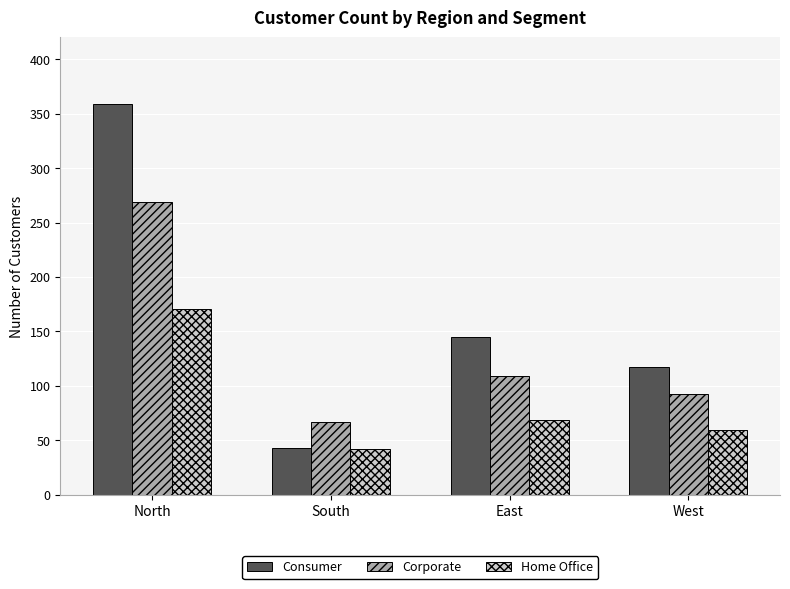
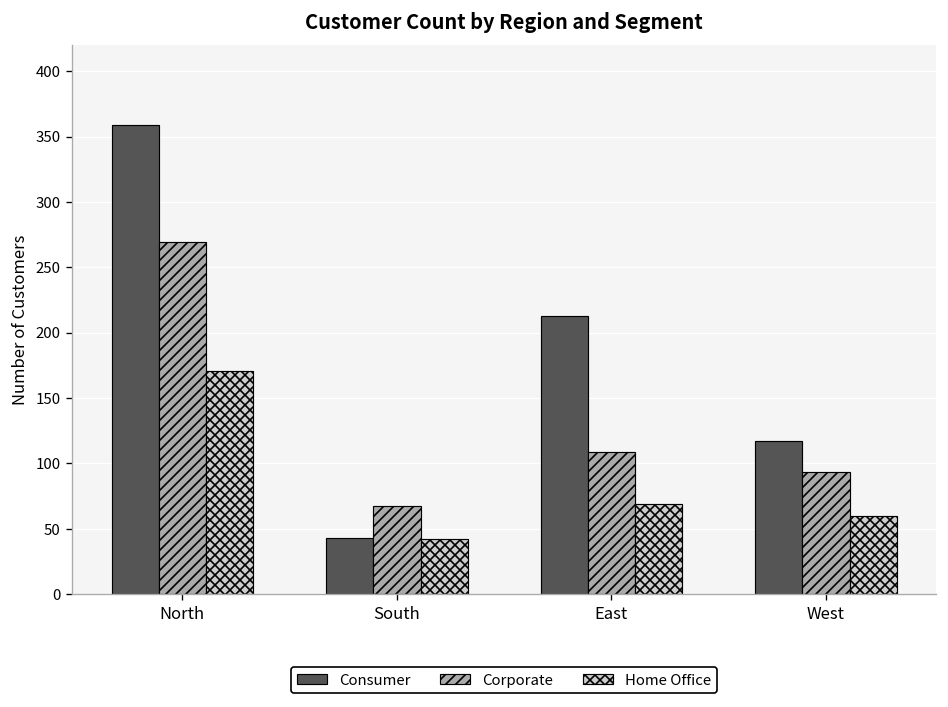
Consumer, East: 145 -> 213
